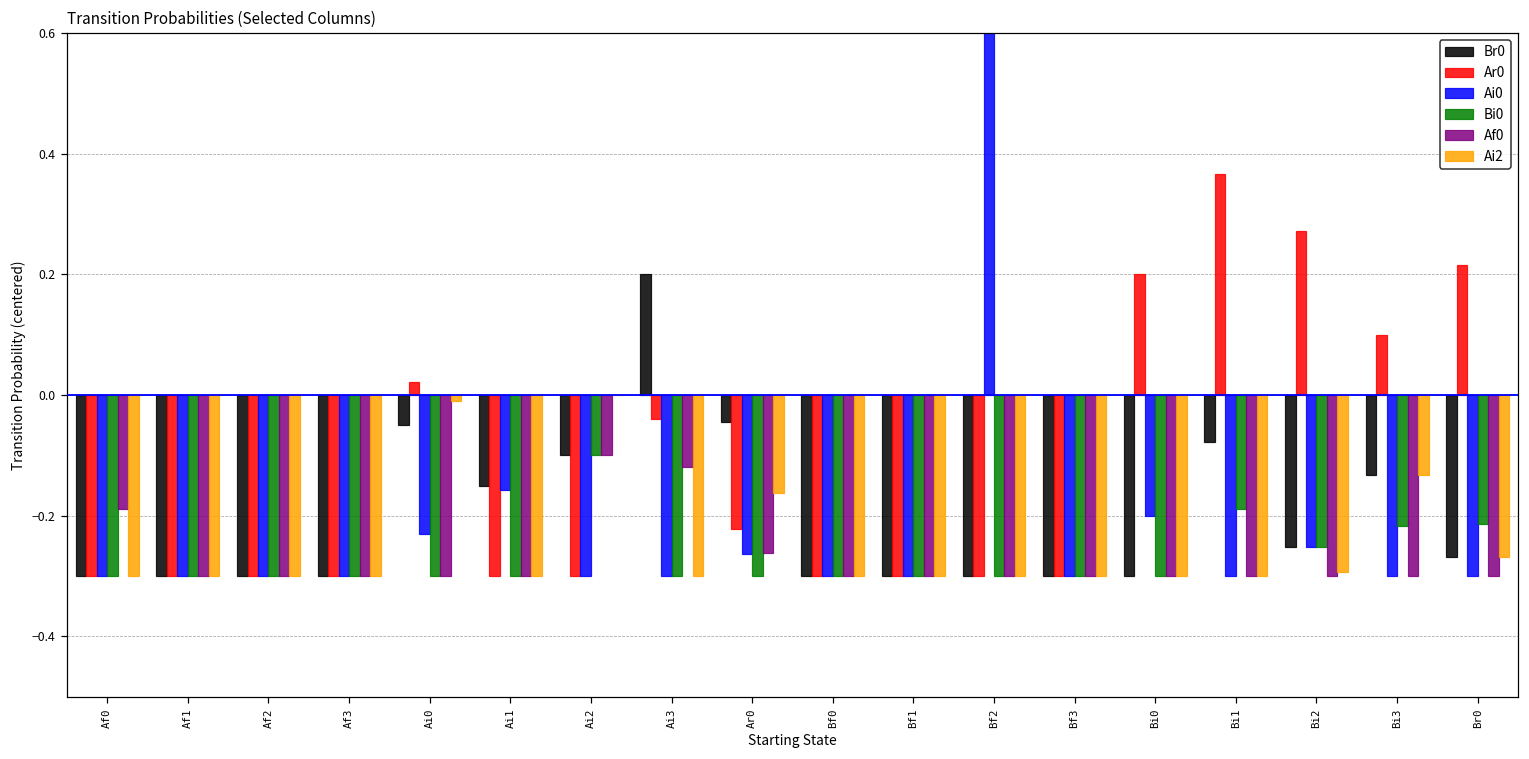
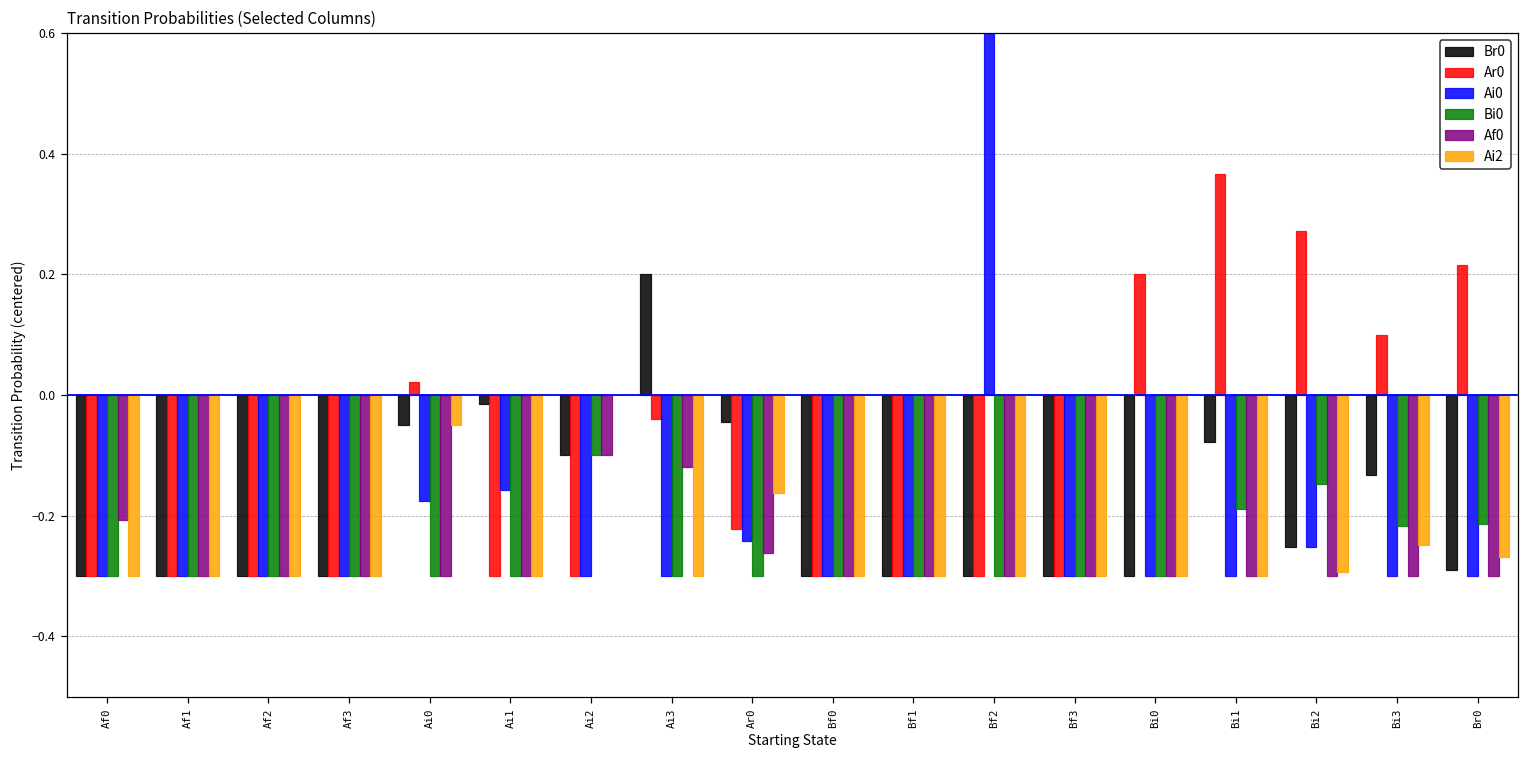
Af0, Af0: -0.19 -> -0.21
Ai0, Ai0: -0.23 -> -0.18
Ai2, Ai0: -0.01 -> -0.05
Br0, Ai1: -0.15 -> -0.01
Ai0, Ar0: -0.26 -> -0.24
Ai0, Bi0: -0.20 -> -0.30
Bi0, Bi2: -0.25 -> -0.15
Ai2, Bi3: -0.13 -> -0.25
Br0, Br0: -0.27 -> -0.29
